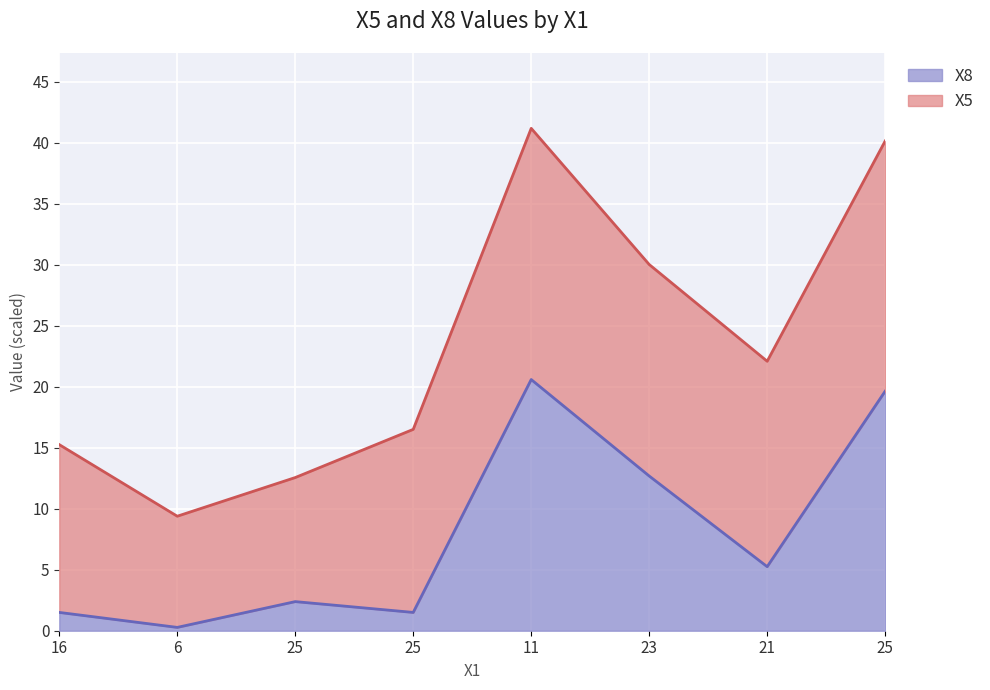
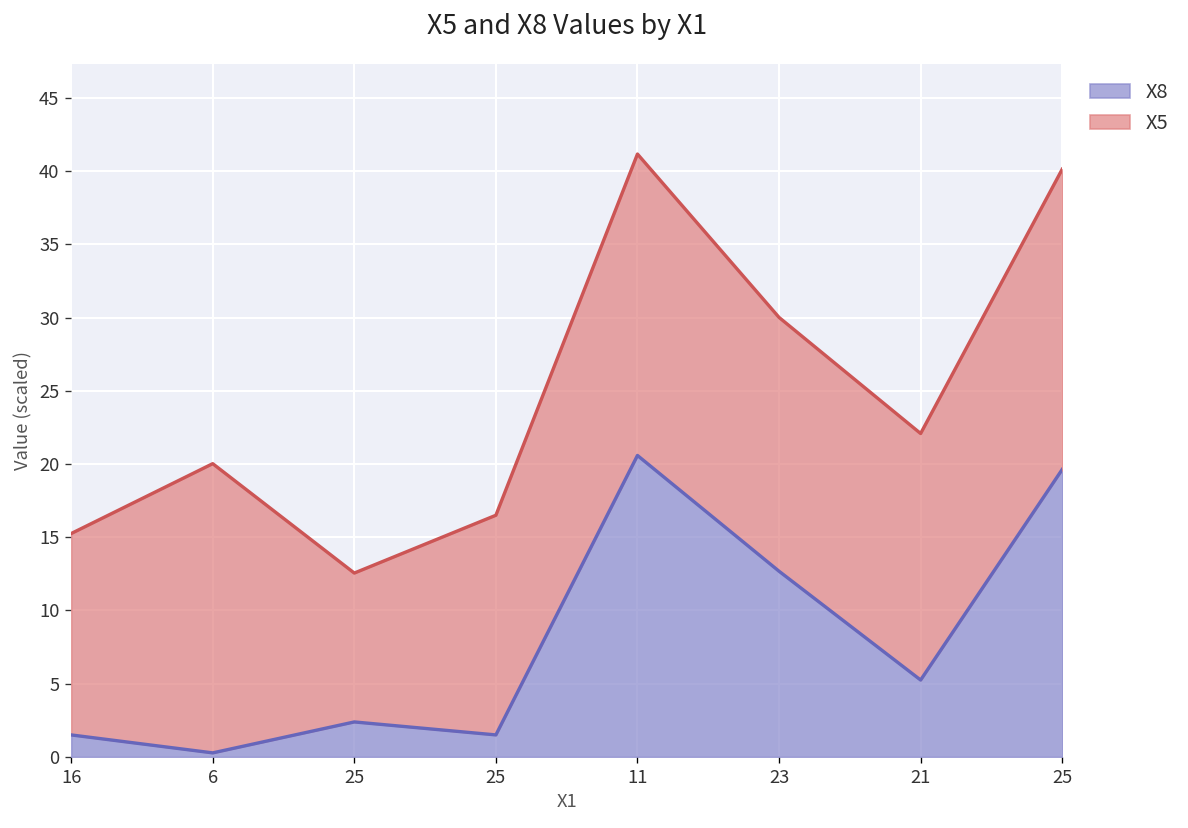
X5, 6: 9.1 -> 19.8
